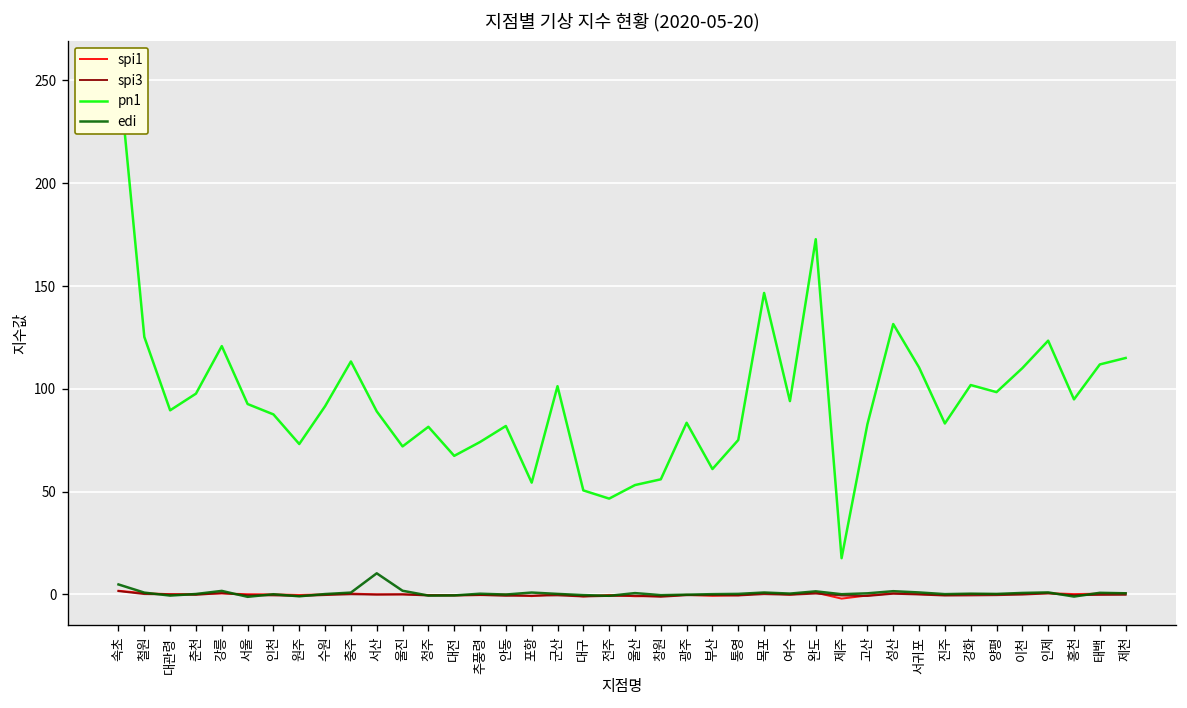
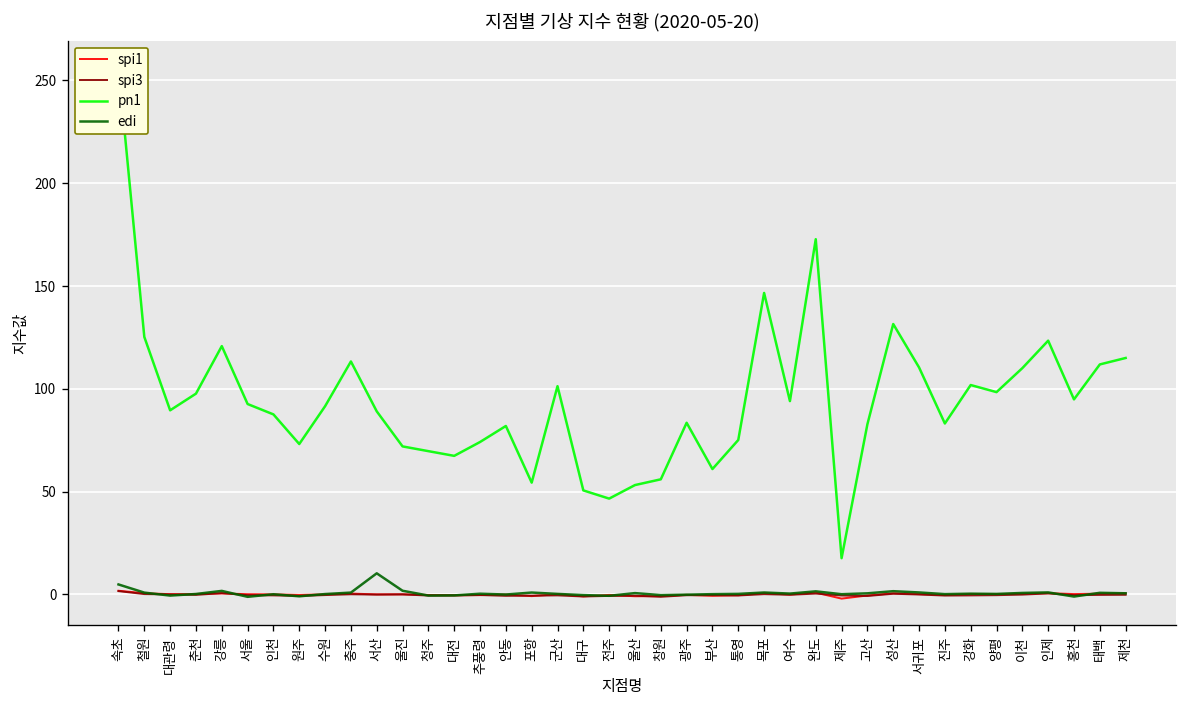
pn1, 청주: 82 -> 70
